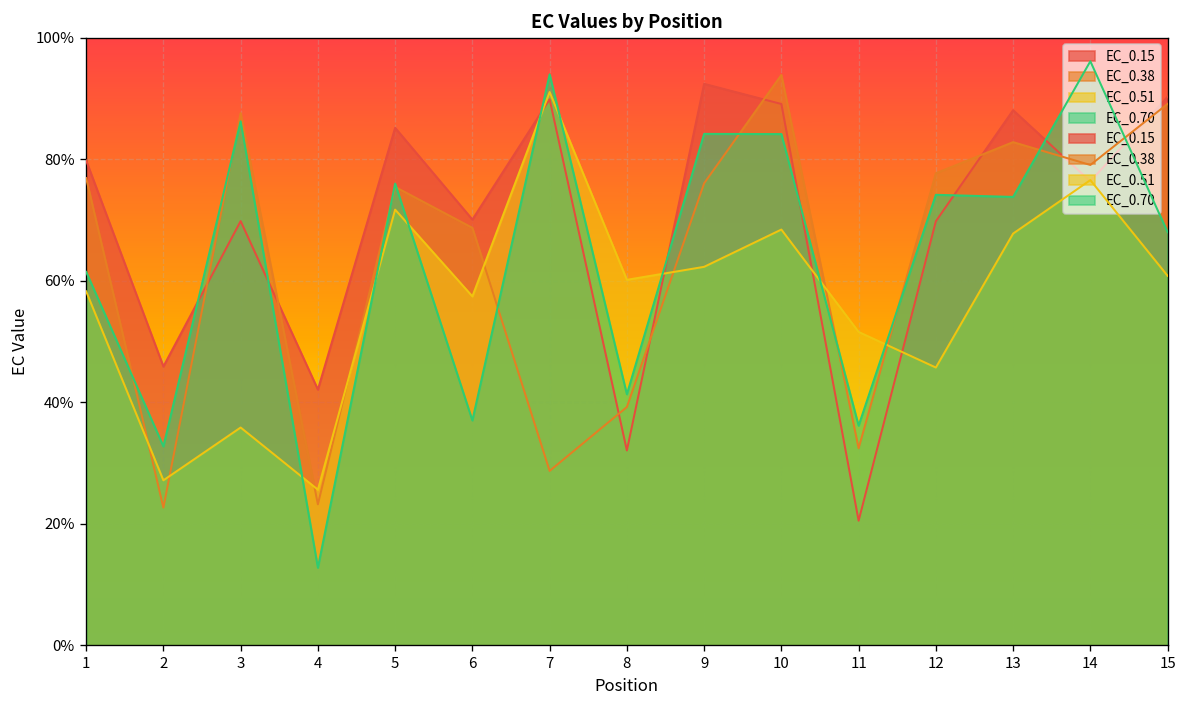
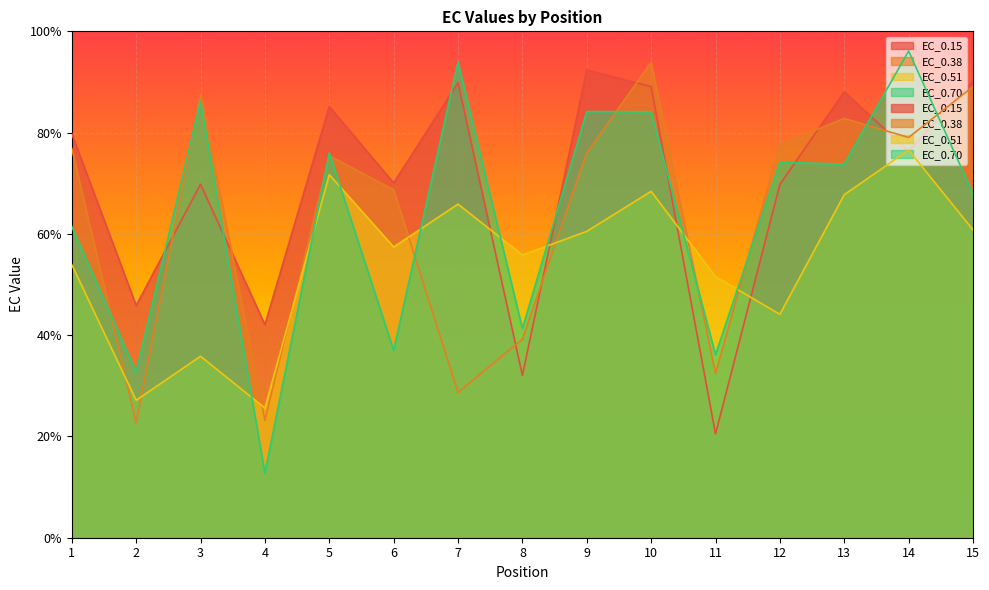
EC_0.51, 1: 58% -> 54%
EC_0.51, 7: 91% -> 66%
EC_0.51, 8: 60% -> 56%
EC_0.51, 9: 62% -> 61%
EC_0.51, 12: 46% -> 44%
